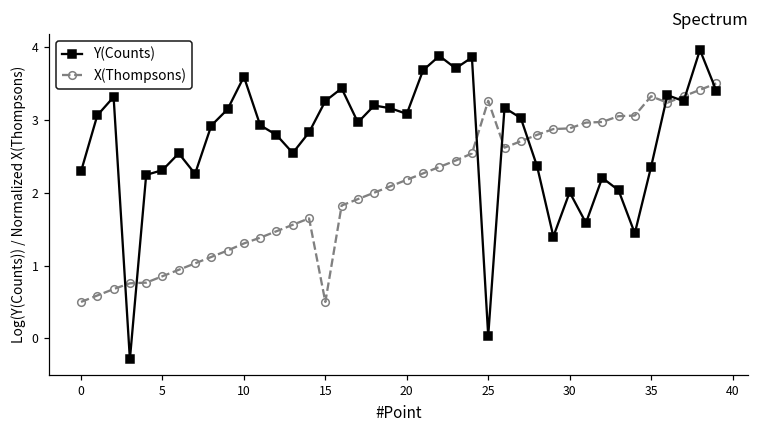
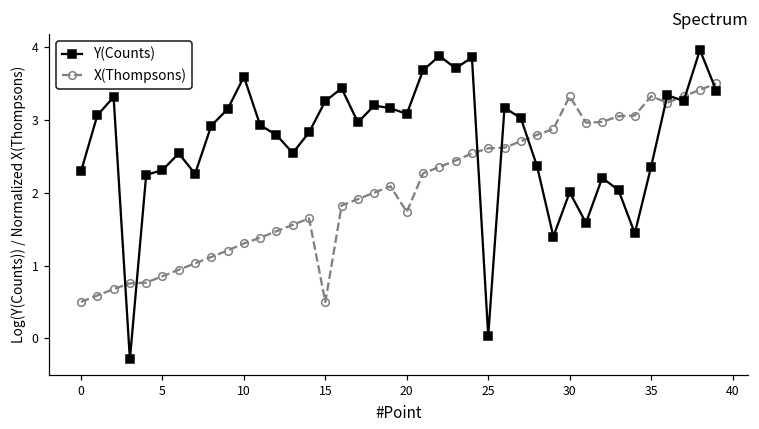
X(Thompsons), 20: 2.2 -> 1.7
X(Thompsons), 25: 3.3 -> 2.6
X(Thompsons), 30: 2.9 -> 3.3
